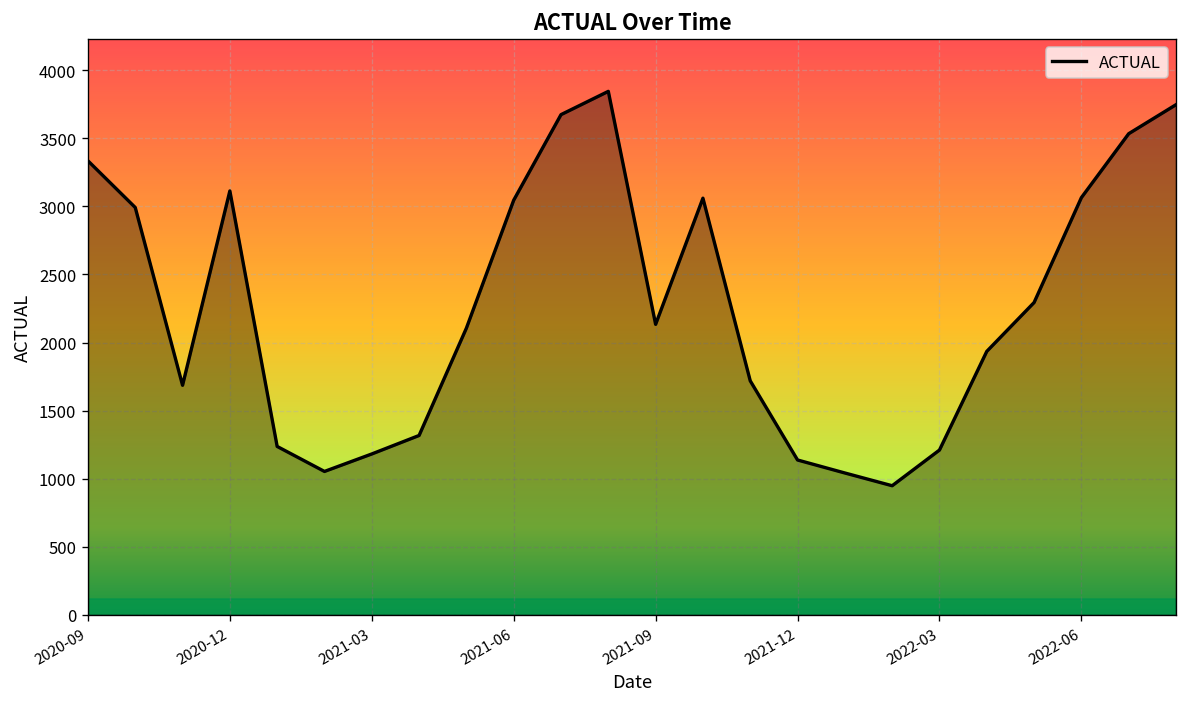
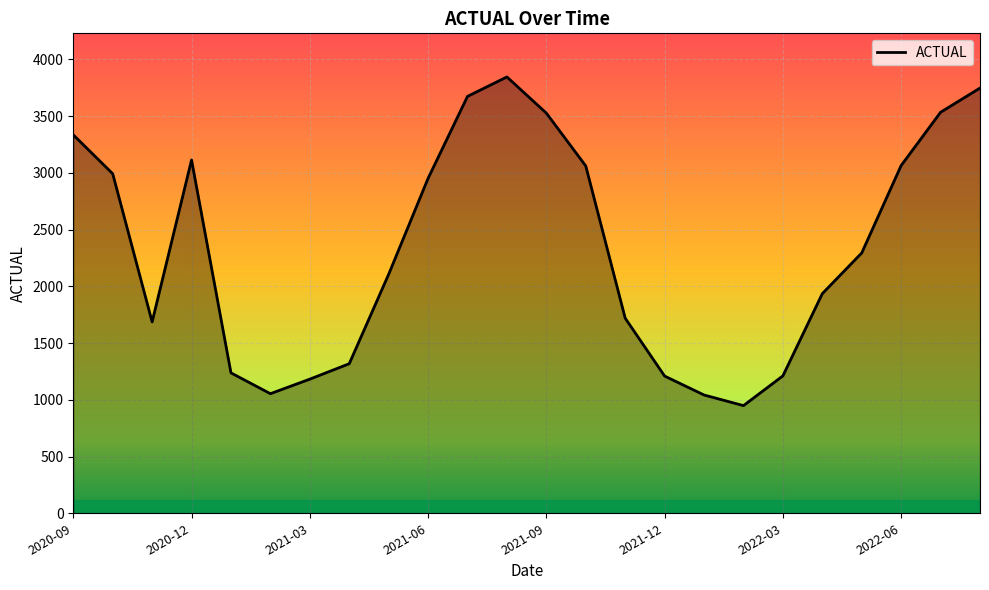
2021-06: 3040 -> 2950
2021-09: 2130 -> 3530
2021-12: 1140 -> 1210
